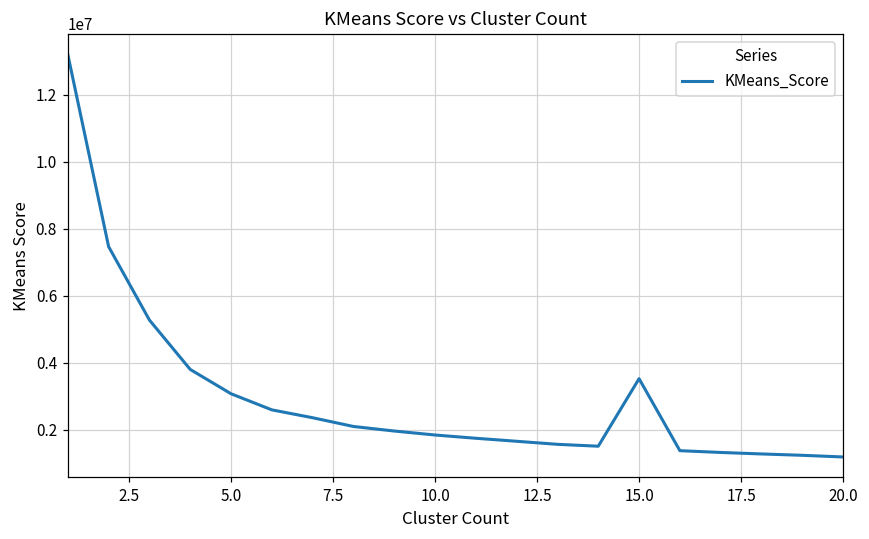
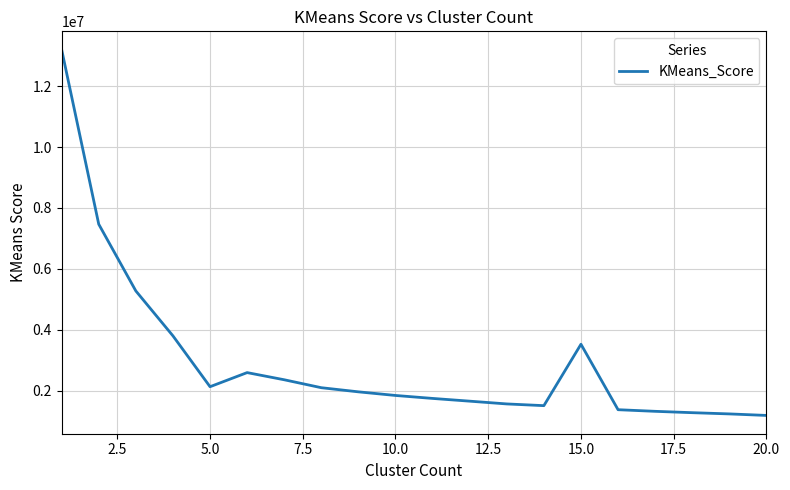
5.0: 3100000 -> 2100000
